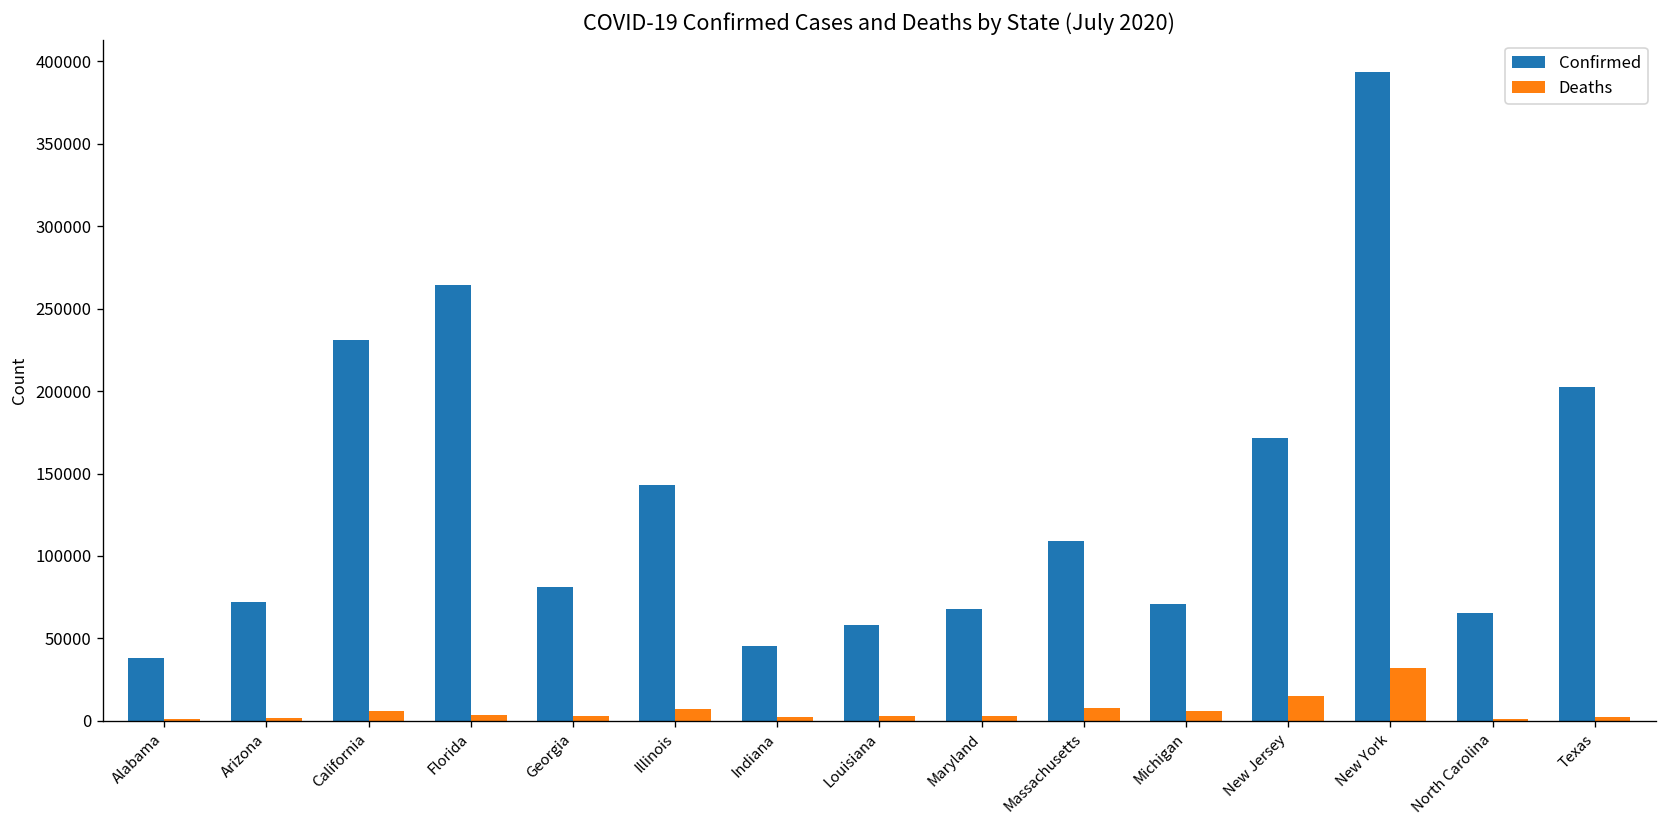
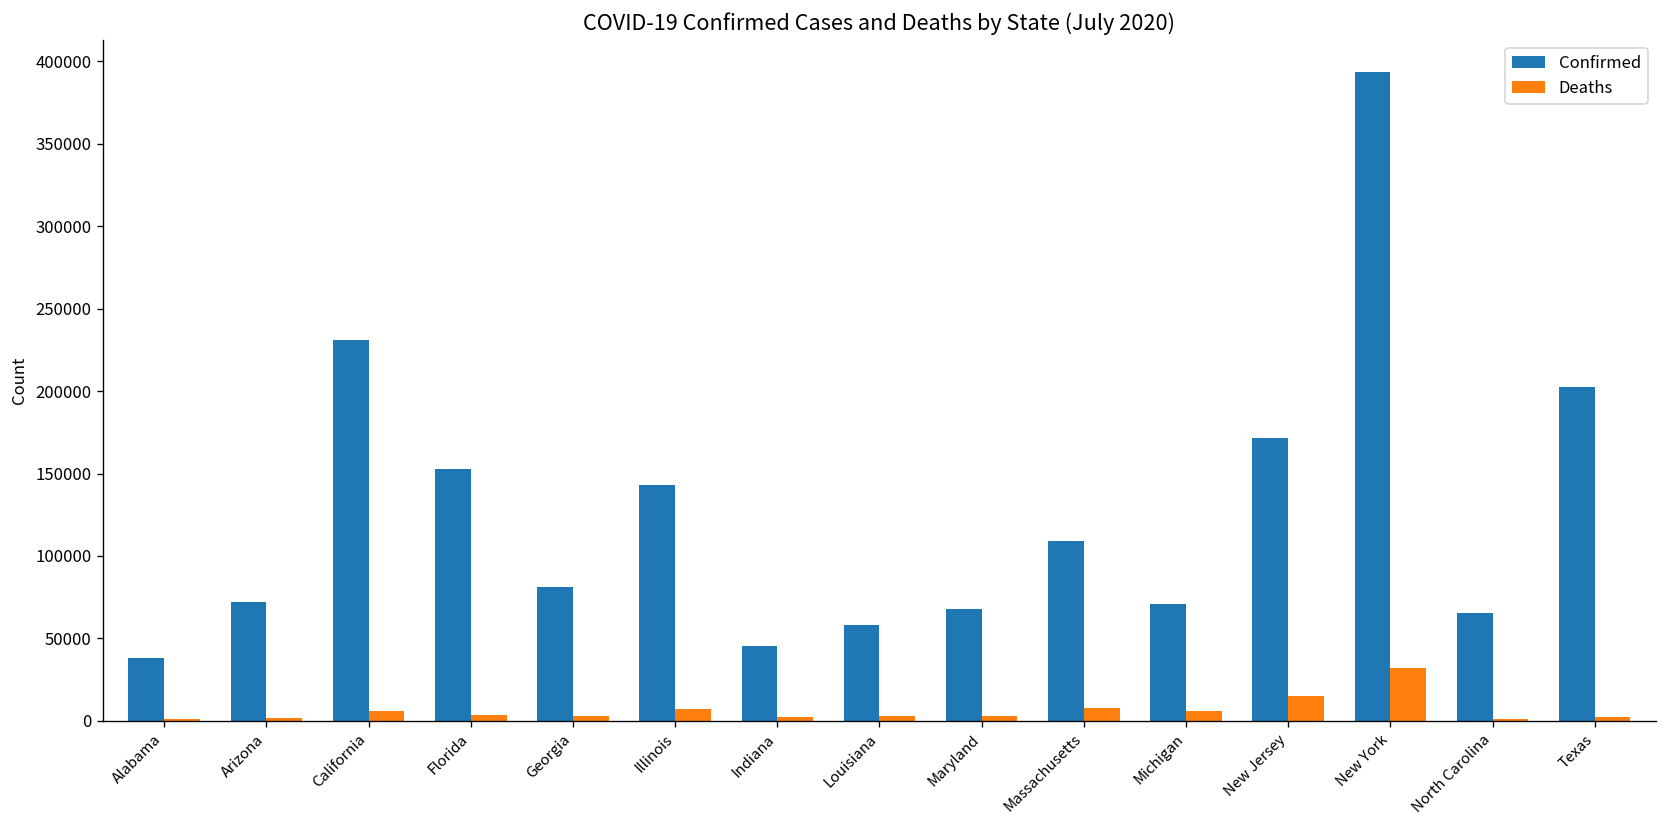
Confirmed, Florida: 264000 -> 152000
